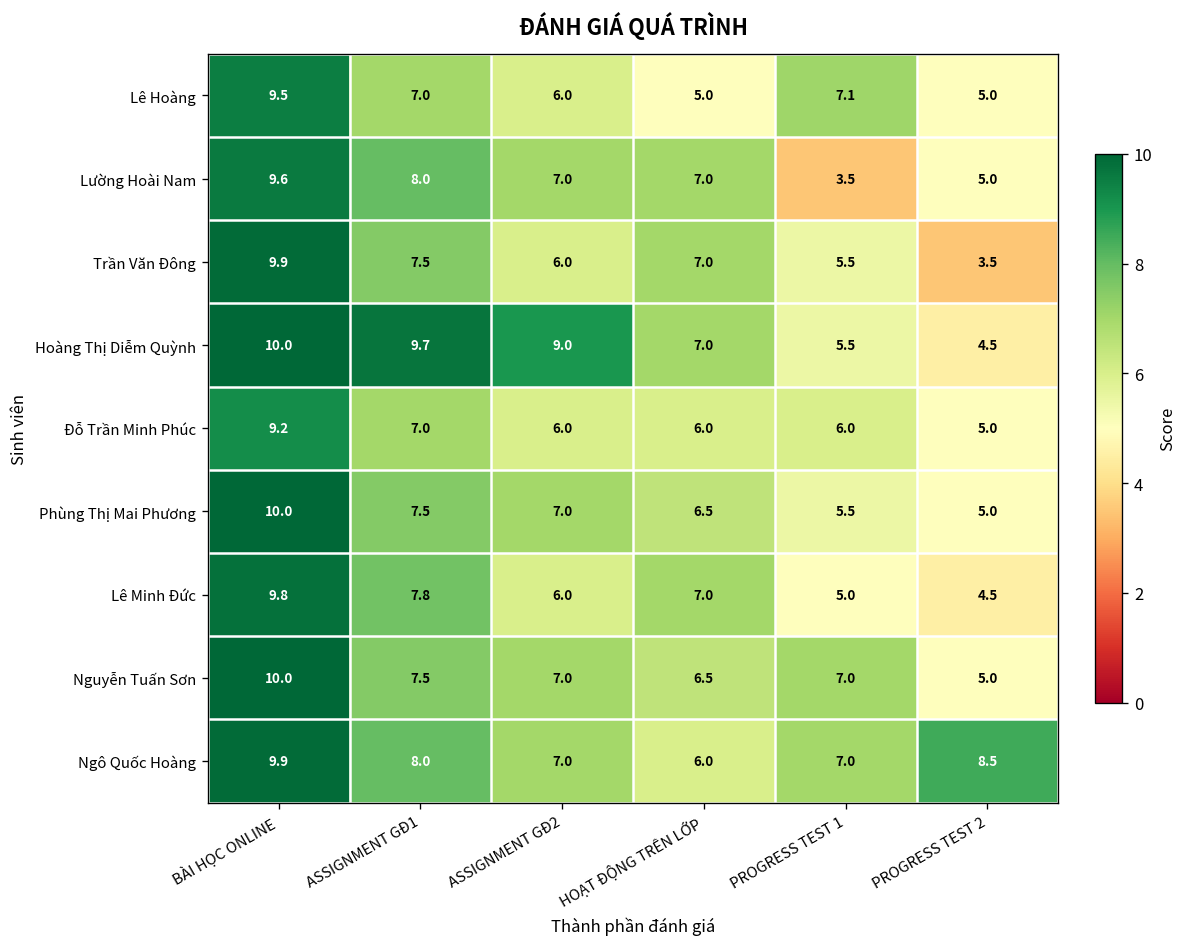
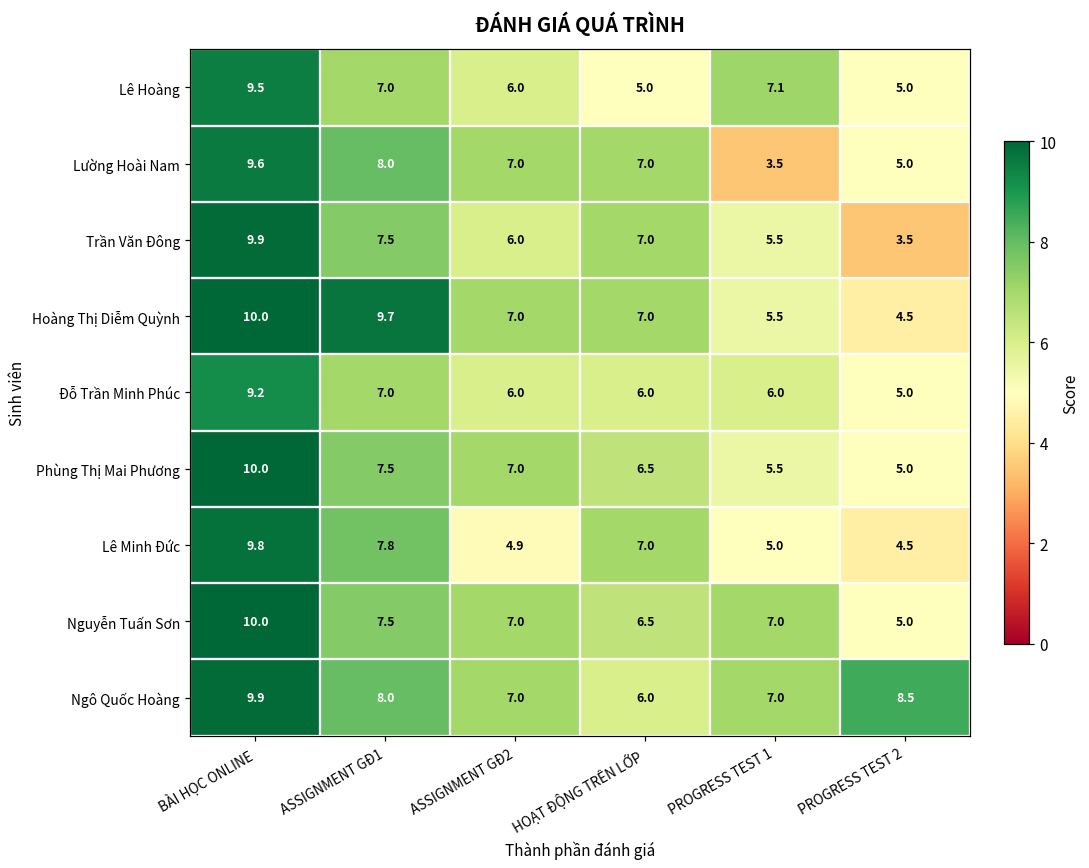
Hoàng Thị Diễm Quỳnh, ASSIGNMENT GĐ2: 9.0 -> 7.0
Lê Minh Đức, ASSIGNMENT GĐ2: 6.0 -> 4.9
